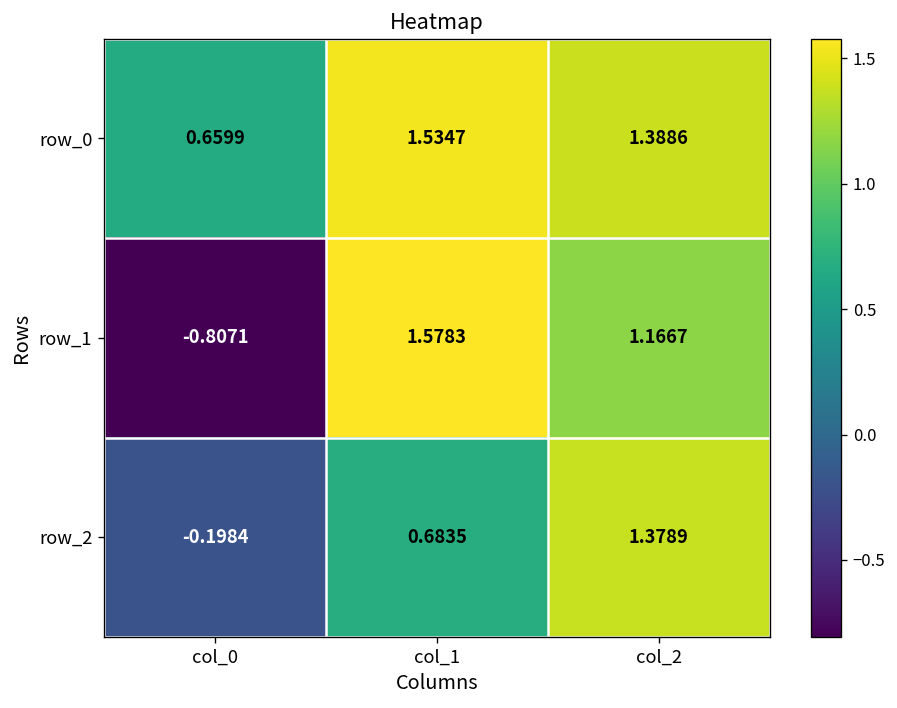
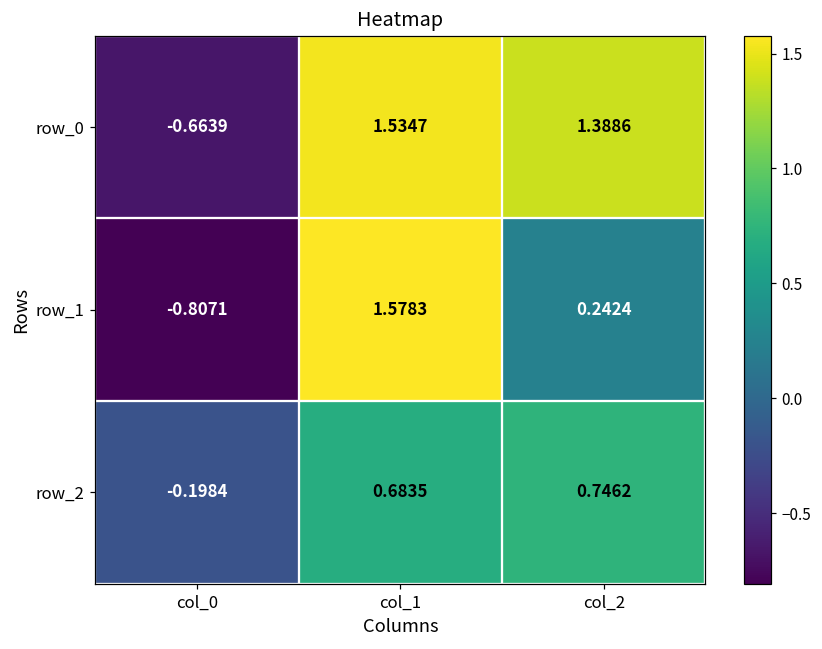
row_0, col_0: 0.6599 -> -0.6639
row_1, col_2: 1.1667 -> 0.2424
row_2, col_2: 1.3789 -> 0.7462
